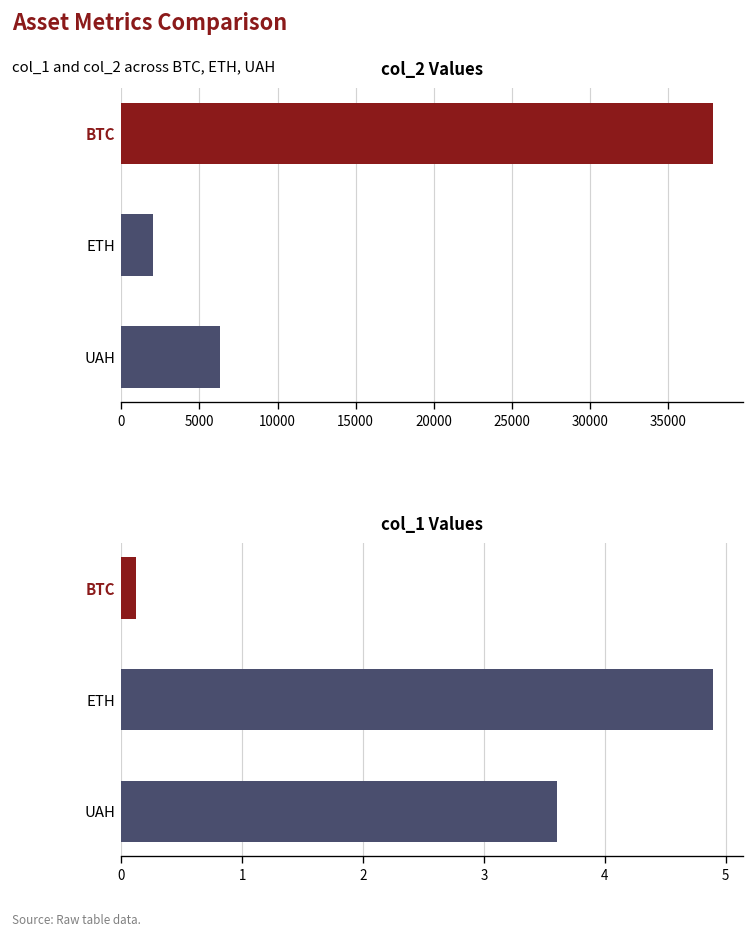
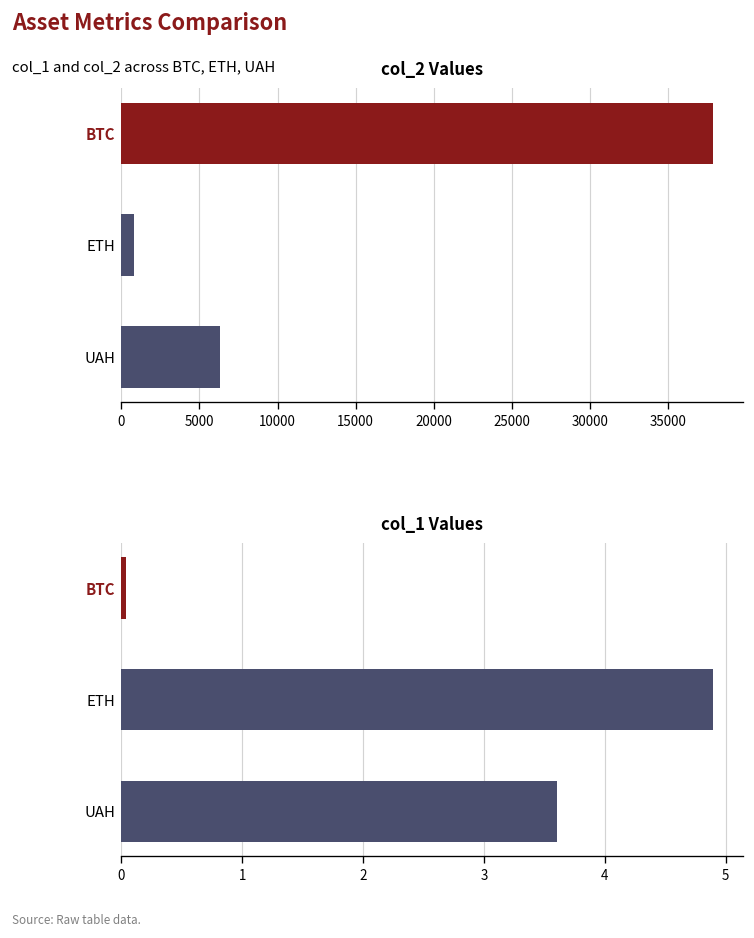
col_2 Values, ETH: 2000 -> 800
col_1 Values, BTC: 0.12 -> 0.04
